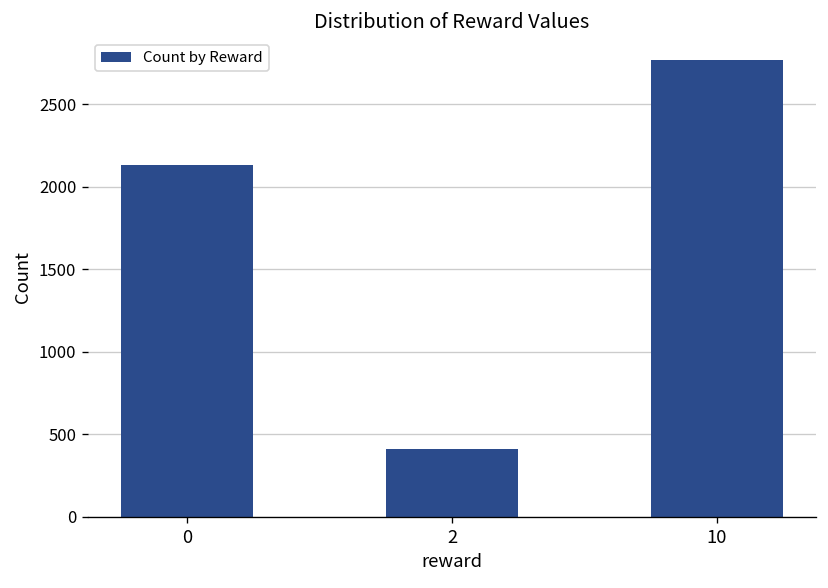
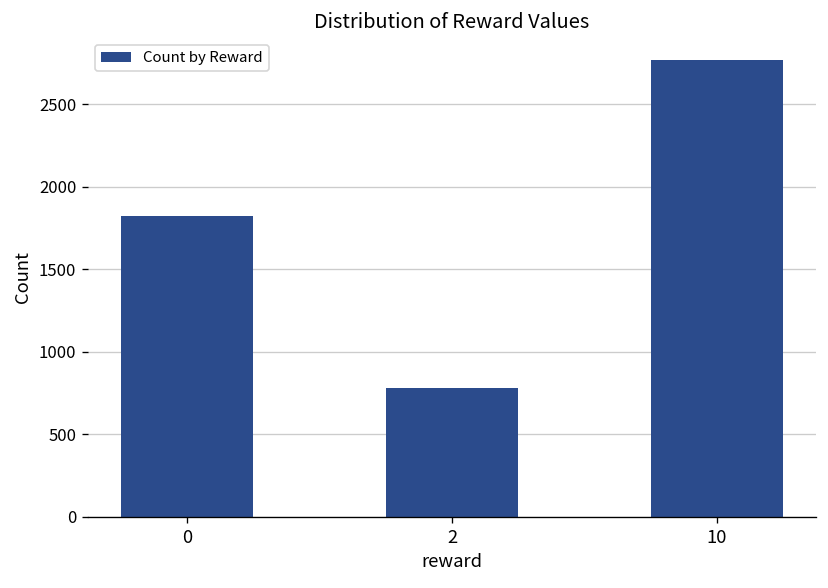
0: 2130 -> 1820
2: 410 -> 780
